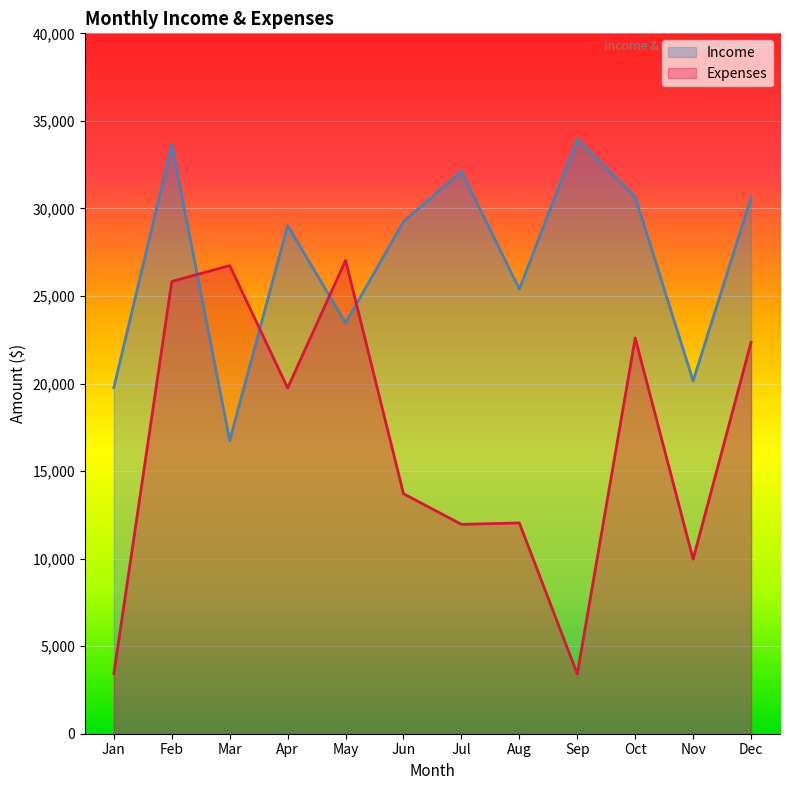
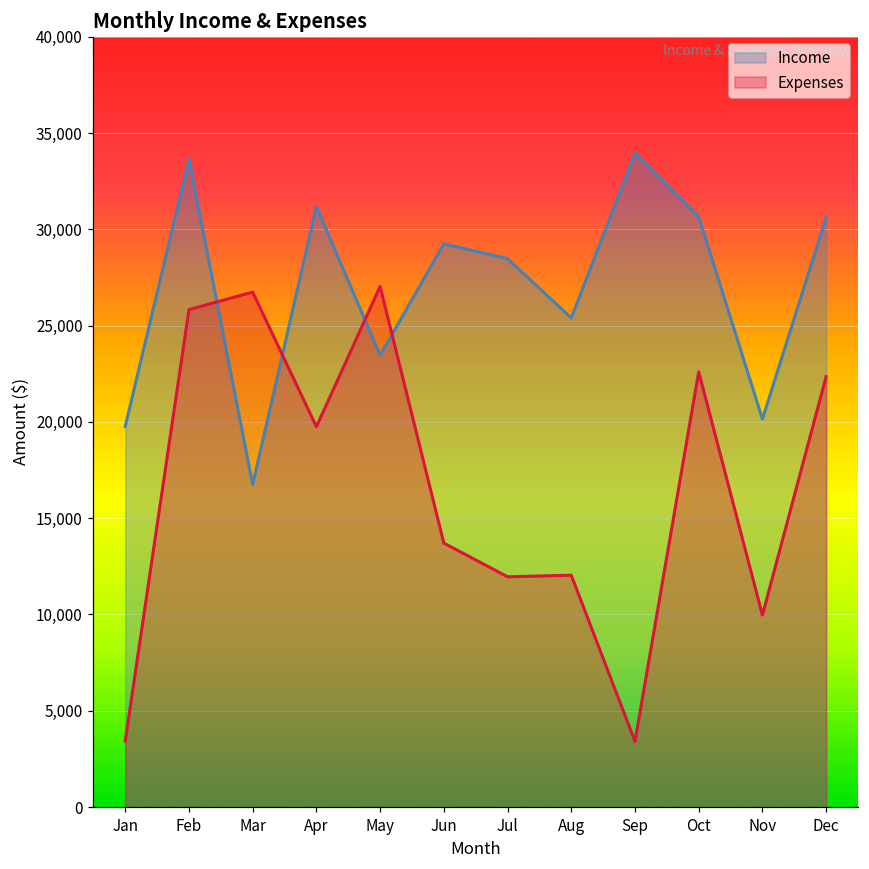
Income, Apr: 29,000 -> 31,200
Income, Jul: 32,100 -> 28,500
